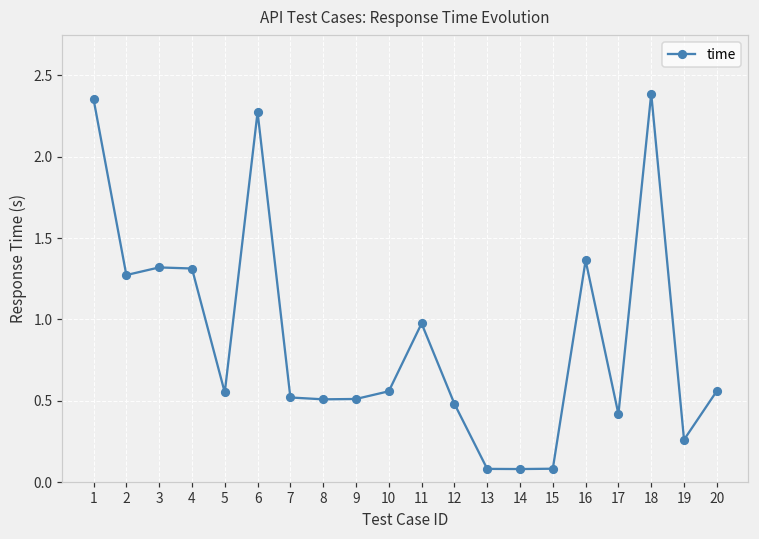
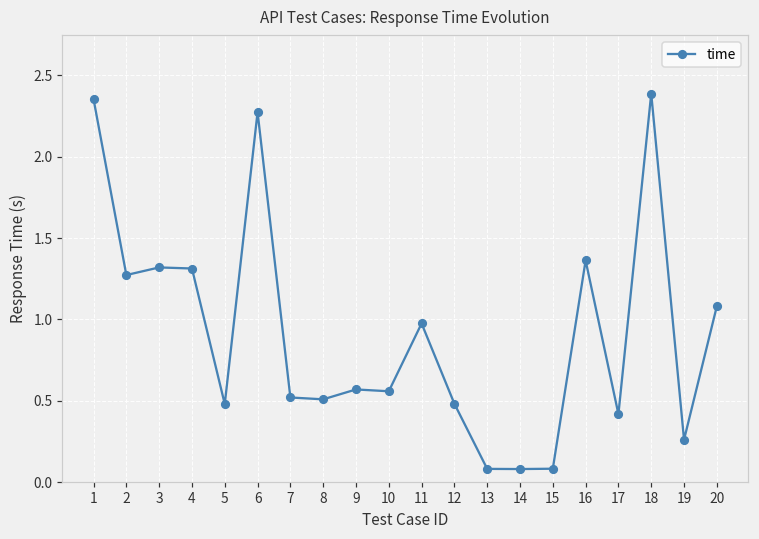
5: 0.55 -> 0.48
9: 0.51 -> 0.57
20: 0.56 -> 1.08
